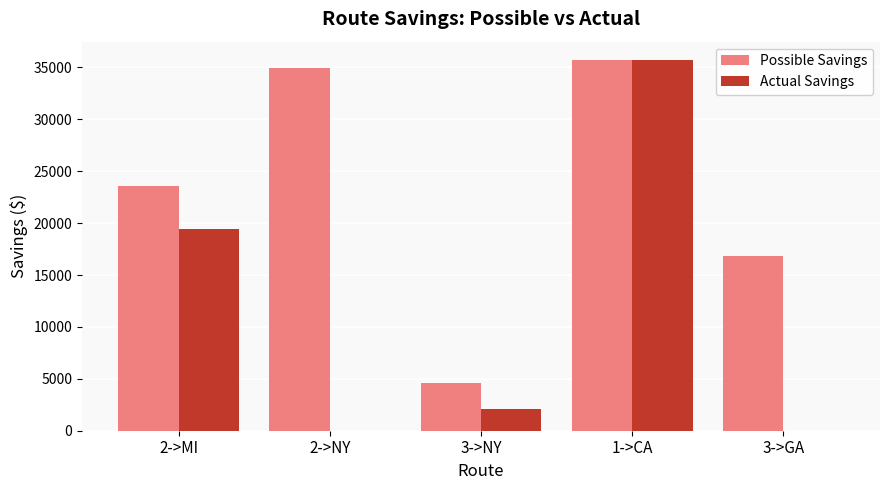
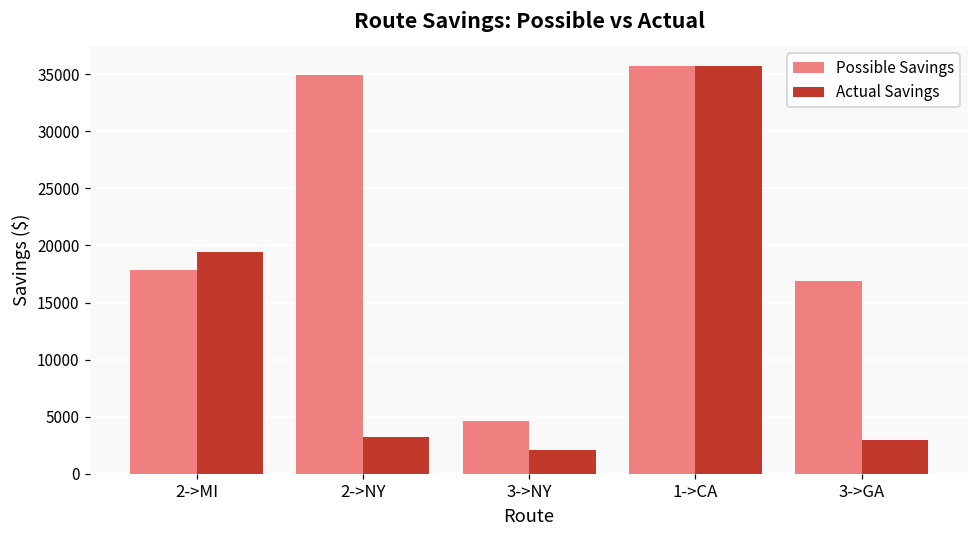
Possible Savings, 2->MI: 23600 -> 17900
Actual Savings, 2->NY: 0 -> 3200
Actual Savings, 3->GA: 0 -> 3000
